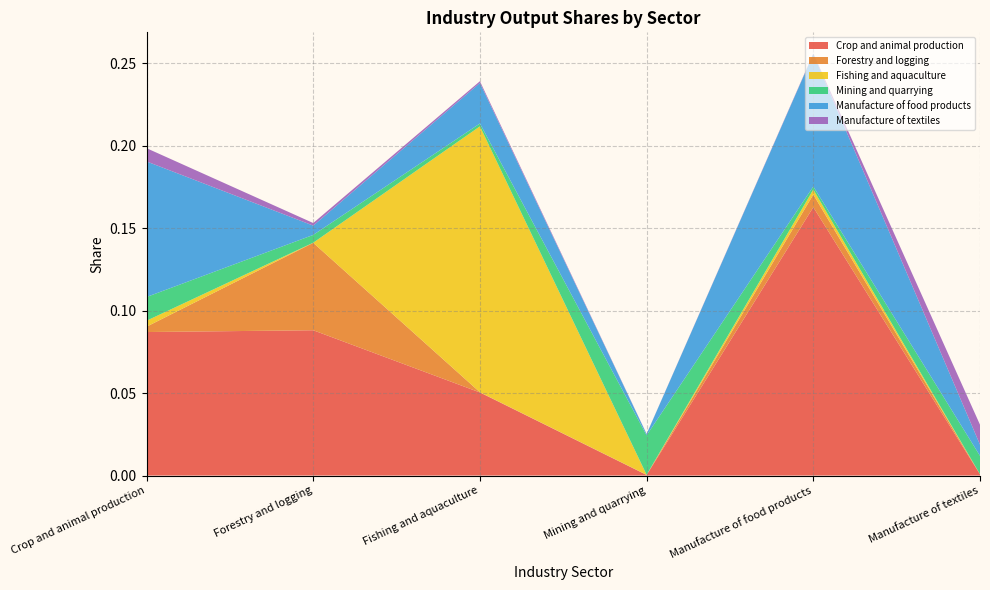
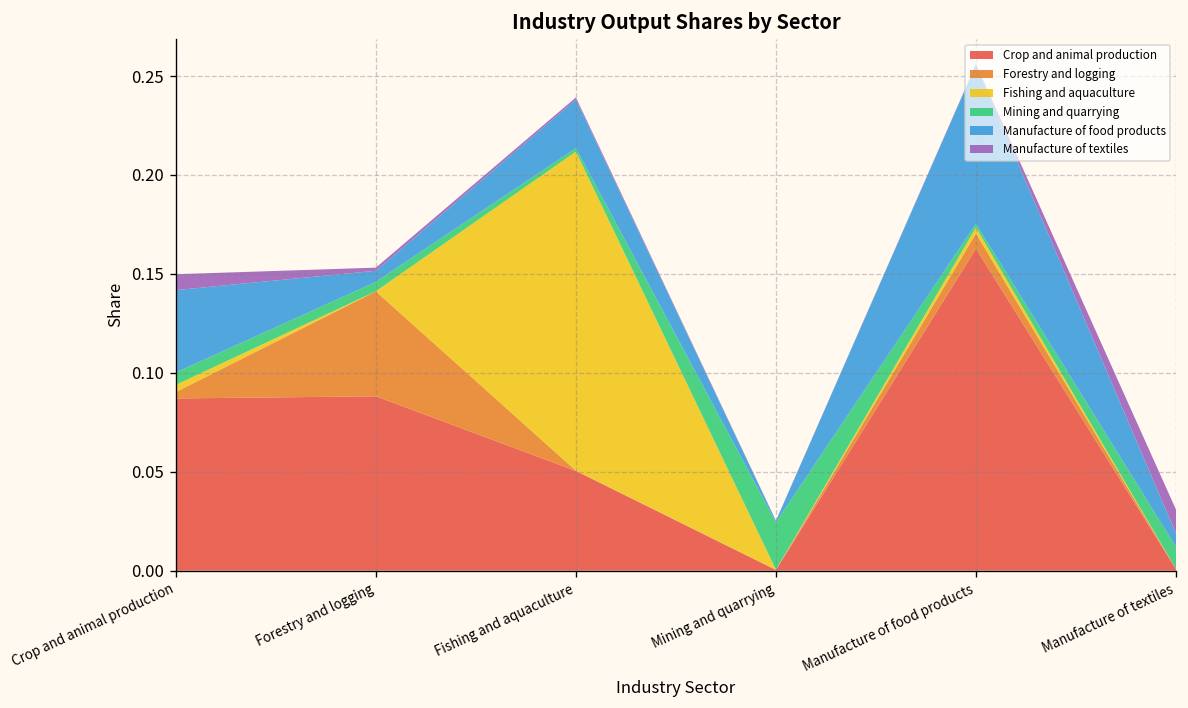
Mining and quarrying, Crop and animal production: 0.014 -> 0.006
Manufacture of food products, Crop and animal production: 0.082 -> 0.042
